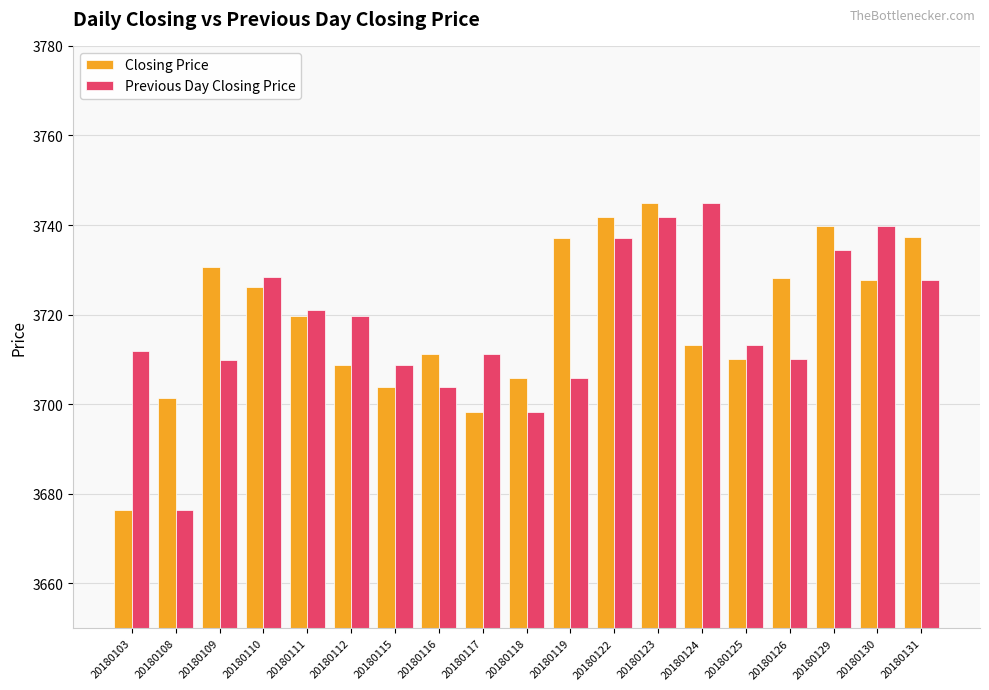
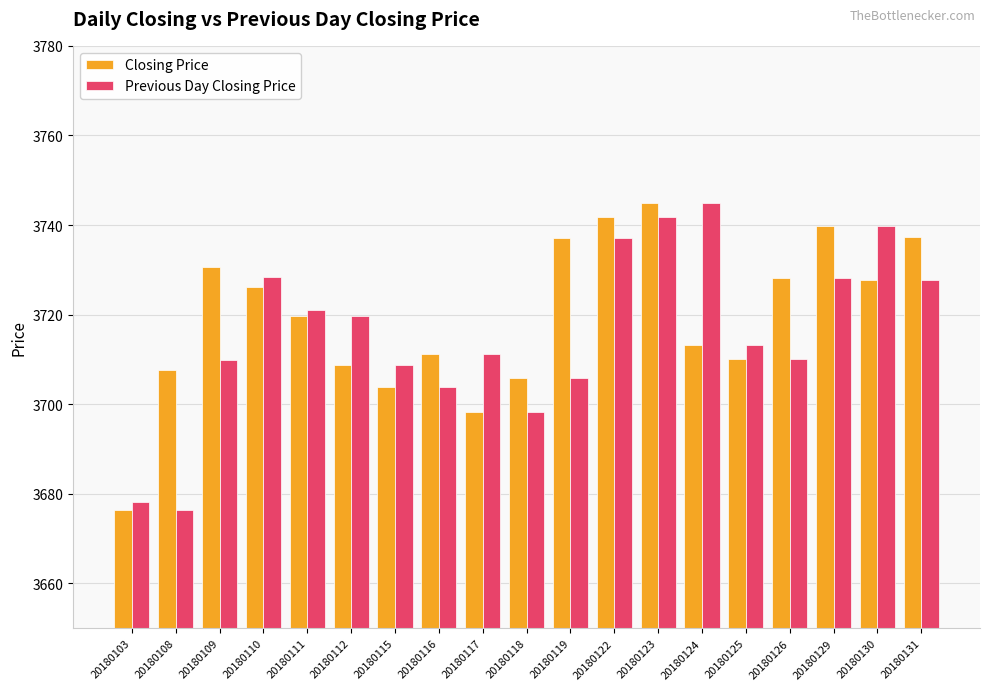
Previous Day Closing Price, 20180103: 3712 -> 3678
Closing Price, 20180108: 3701 -> 3708
Previous Day Closing Price, 20180129: 3734 -> 3728
